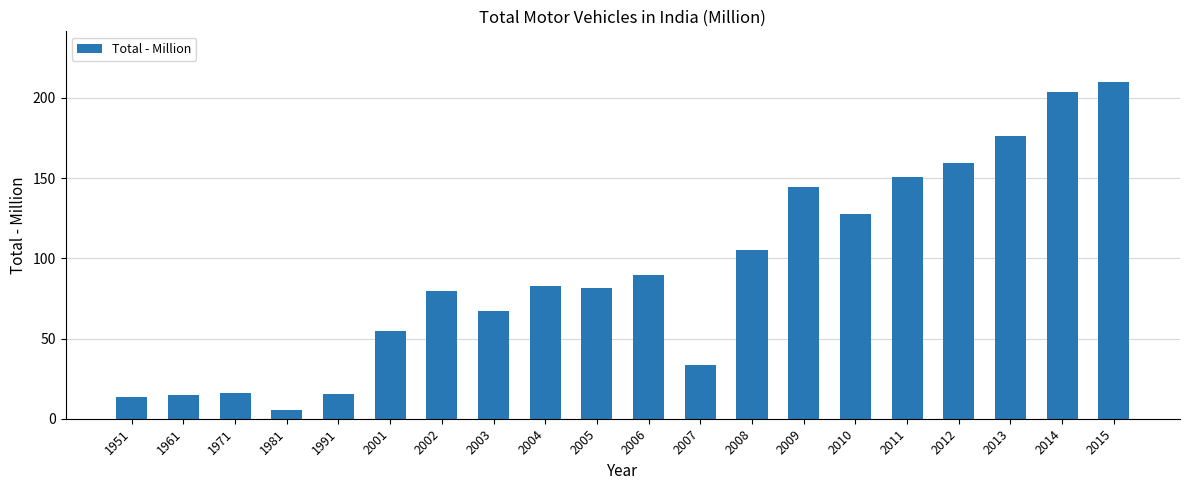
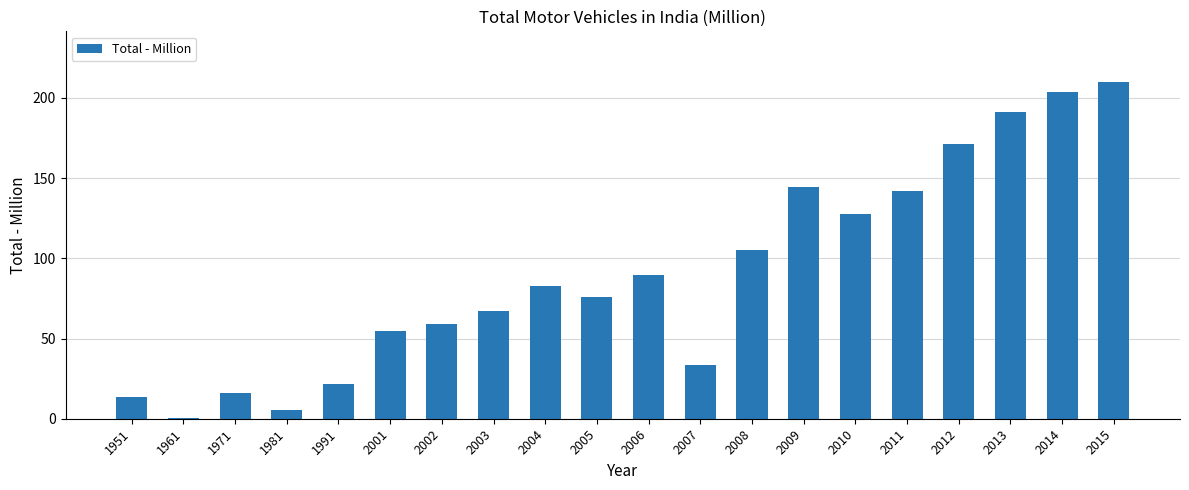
1961: 15 -> 1
1991: 16 -> 21
2002: 79 -> 59
2005: 82 -> 76
2011: 151 -> 142
2012: 160 -> 171
2013: 176 -> 191
